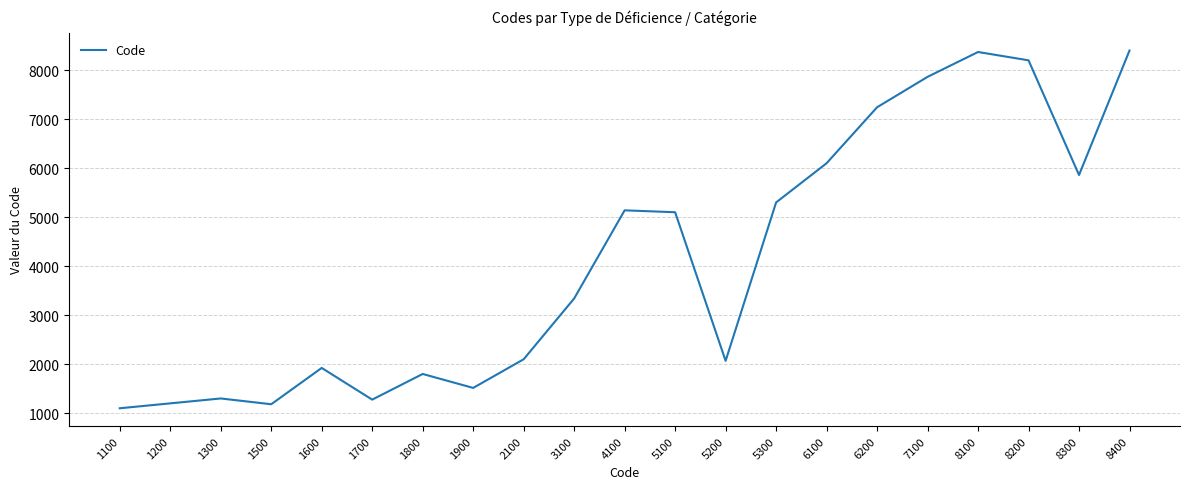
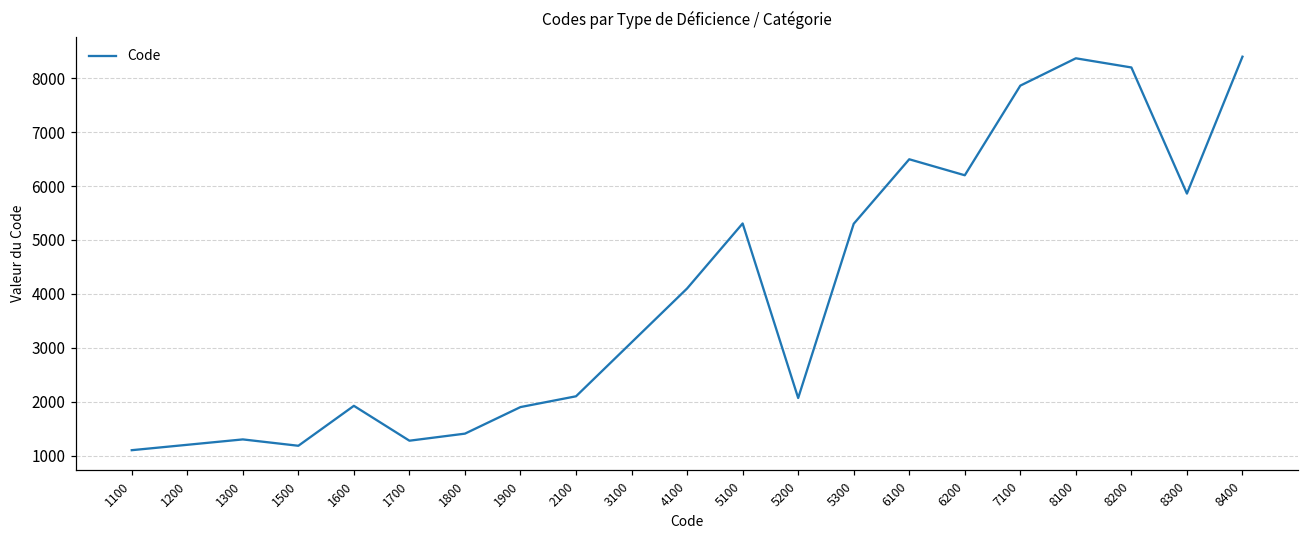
1800: 1800 -> 1400
1900: 1500 -> 1900
3100: 3300 -> 3100
4100: 5100 -> 4100
5100: 5100 -> 5300
6100: 6100 -> 6500
6200: 7200 -> 6200
